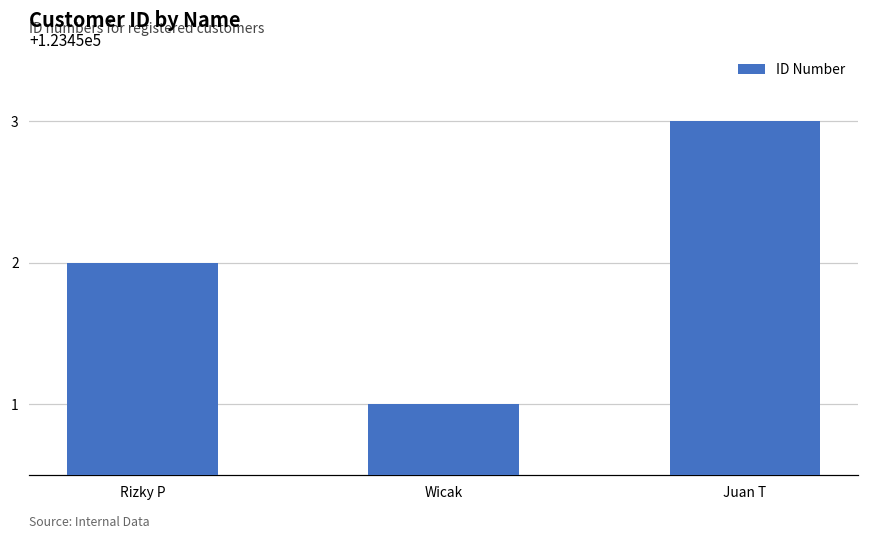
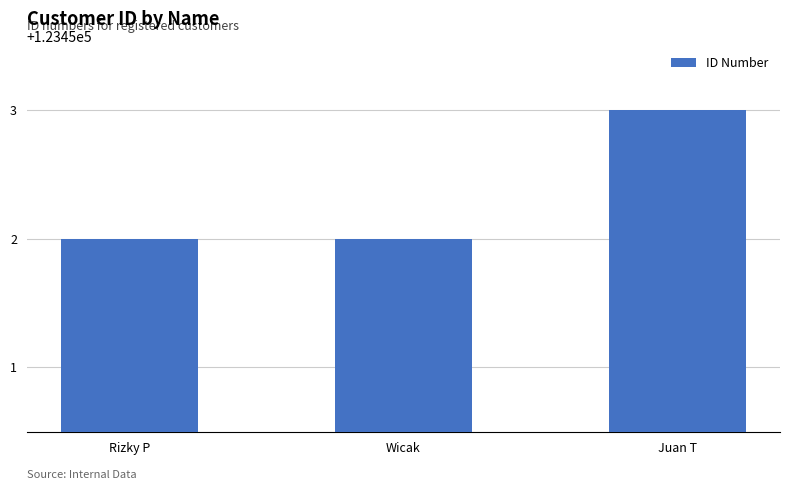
Wicak: 123451 -> 123452
